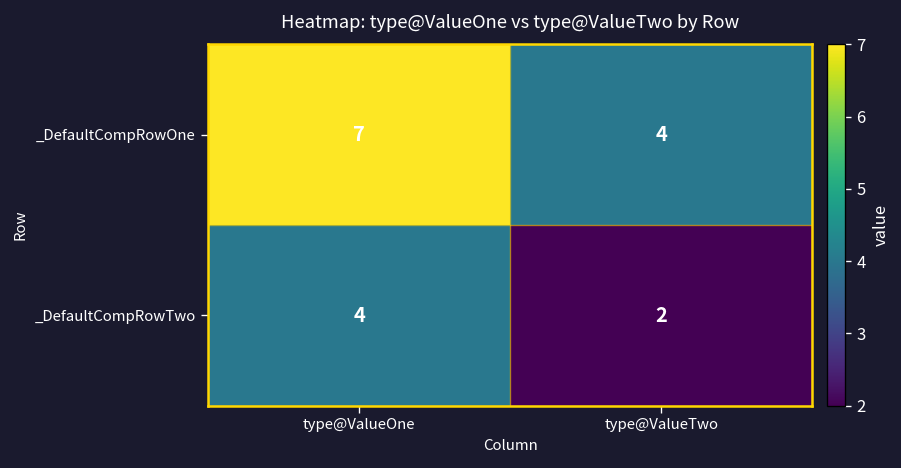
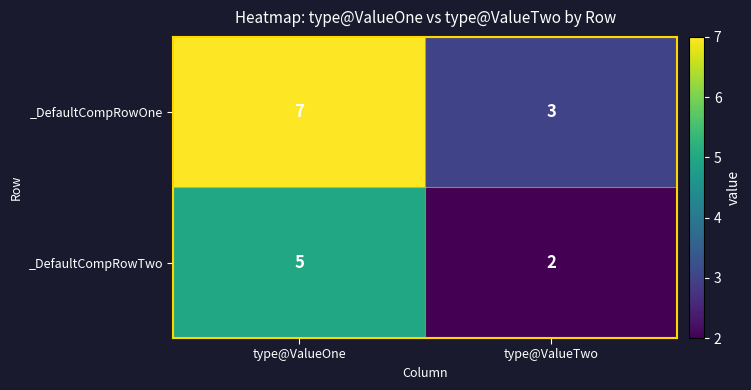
_DefaultCompRowOne, type@ValueTwo: 4 -> 3
_DefaultCompRowTwo, type@ValueOne: 4 -> 5
